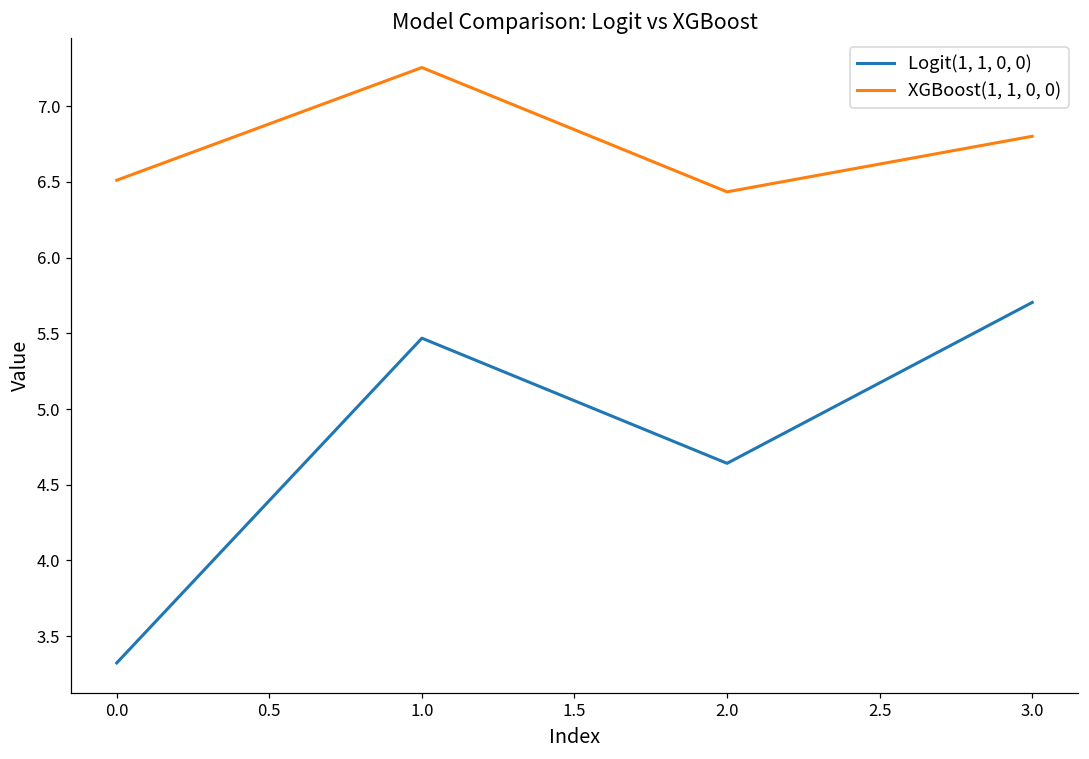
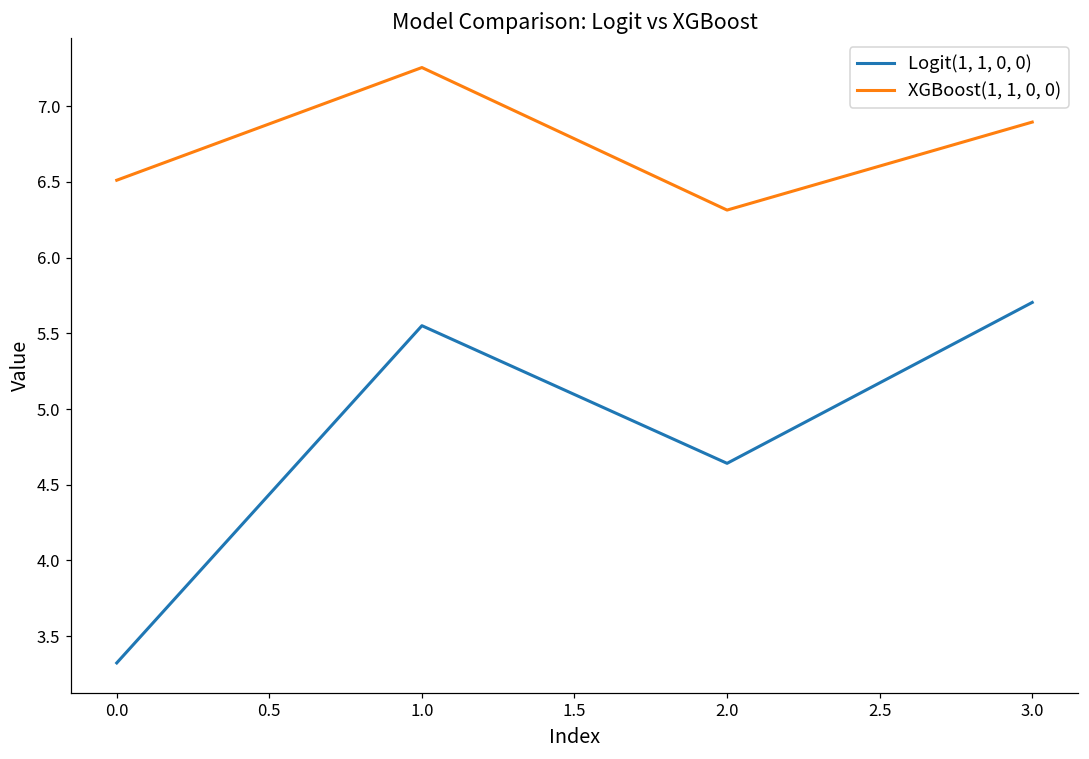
Logit(1, 1, 0, 0), 1.0: 5.47 -> 5.55
XGBoost(1, 1, 0, 0), 2.0: 6.43 -> 6.31
XGBoost(1, 1, 0, 0), 3.0: 6.80 -> 6.89
